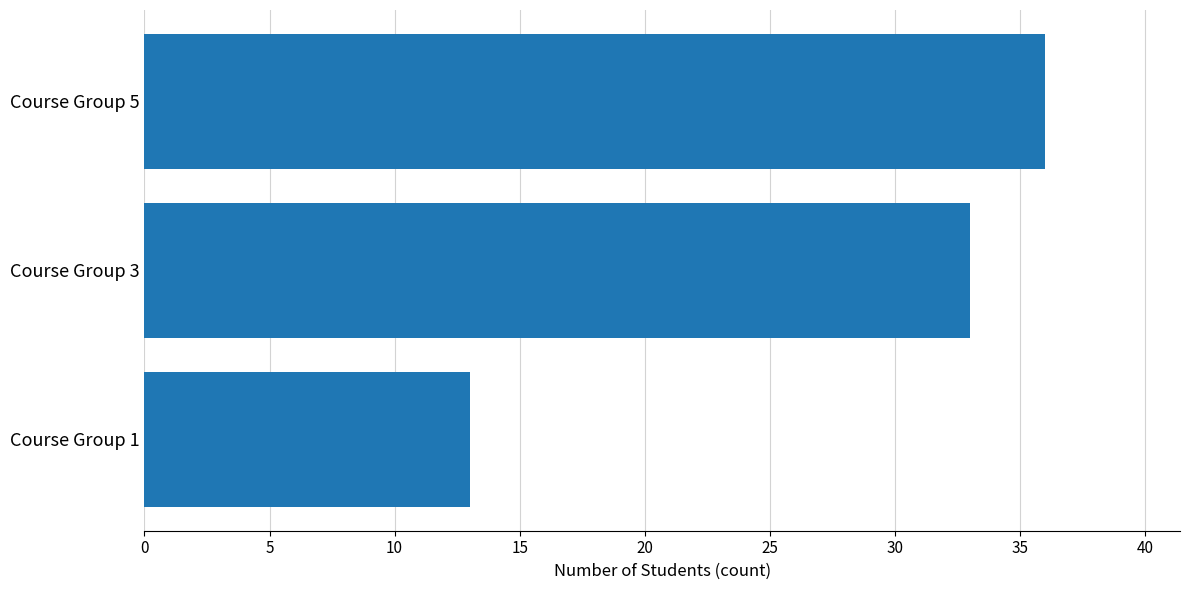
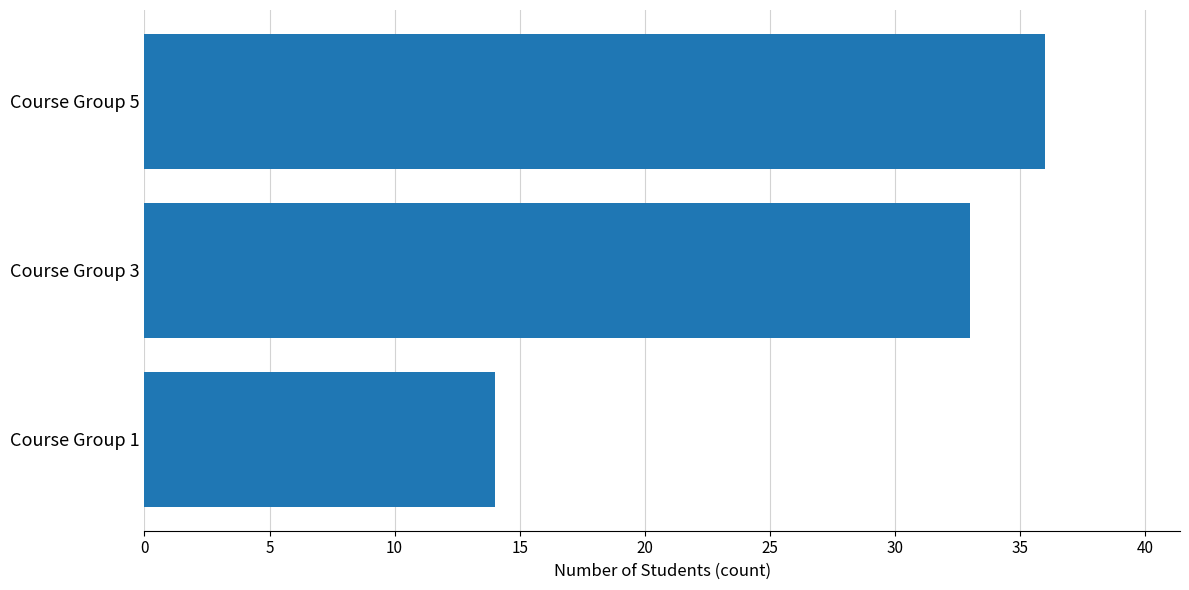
Course Group 1: 13 -> 14
